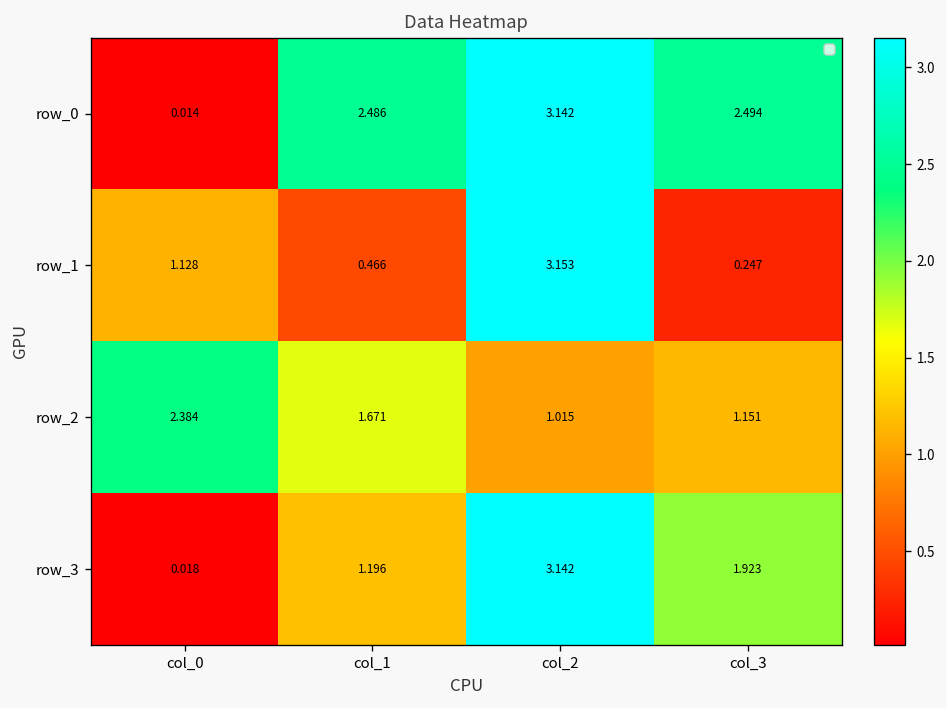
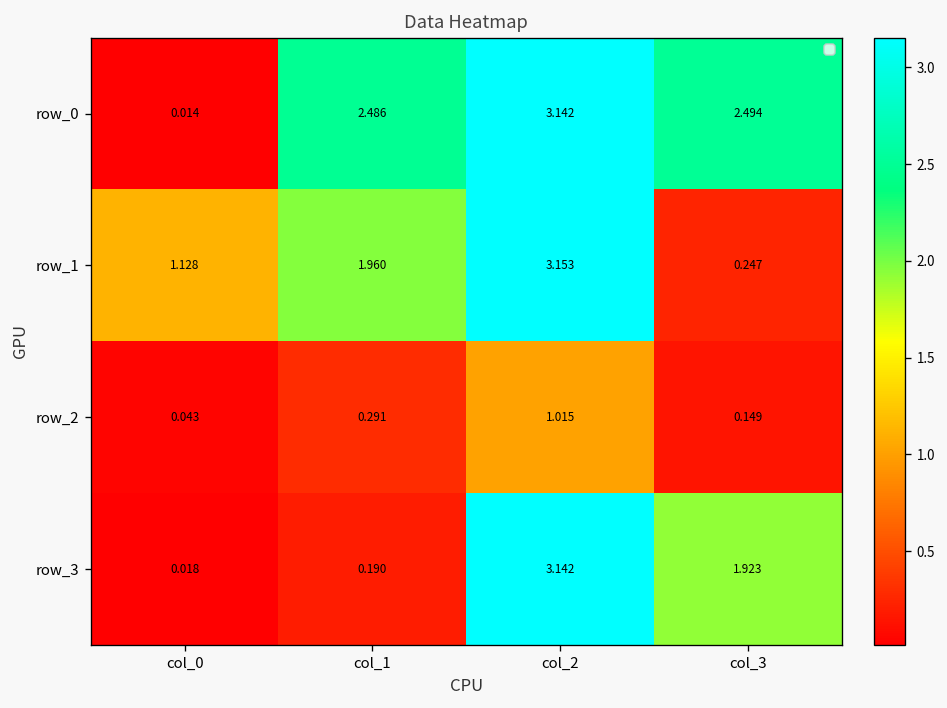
row_1, col_1: 0.466 -> 1.960
row_2, col_0: 2.384 -> 0.043
row_2, col_1: 1.671 -> 0.291
row_2, col_3: 1.151 -> 0.149
row_3, col_1: 1.196 -> 0.190
